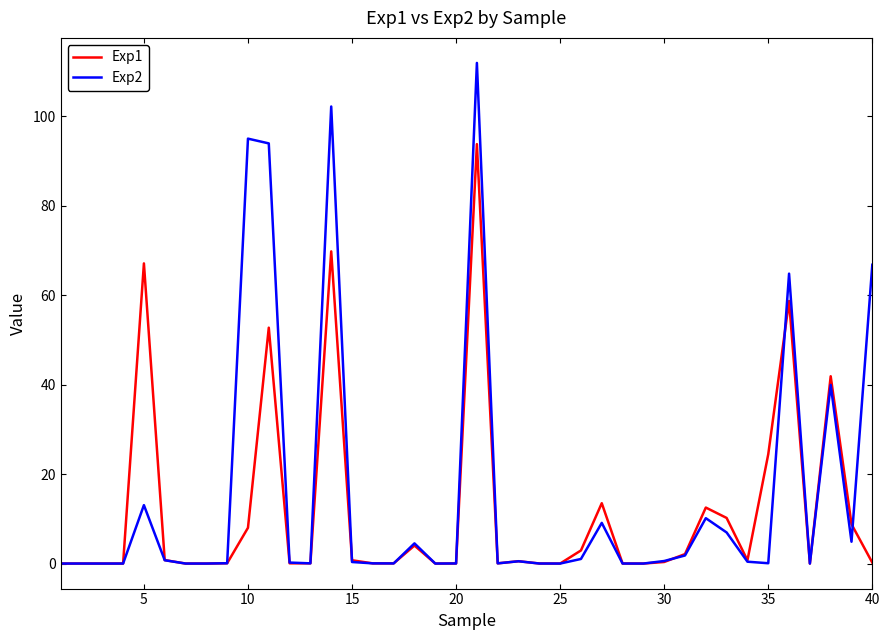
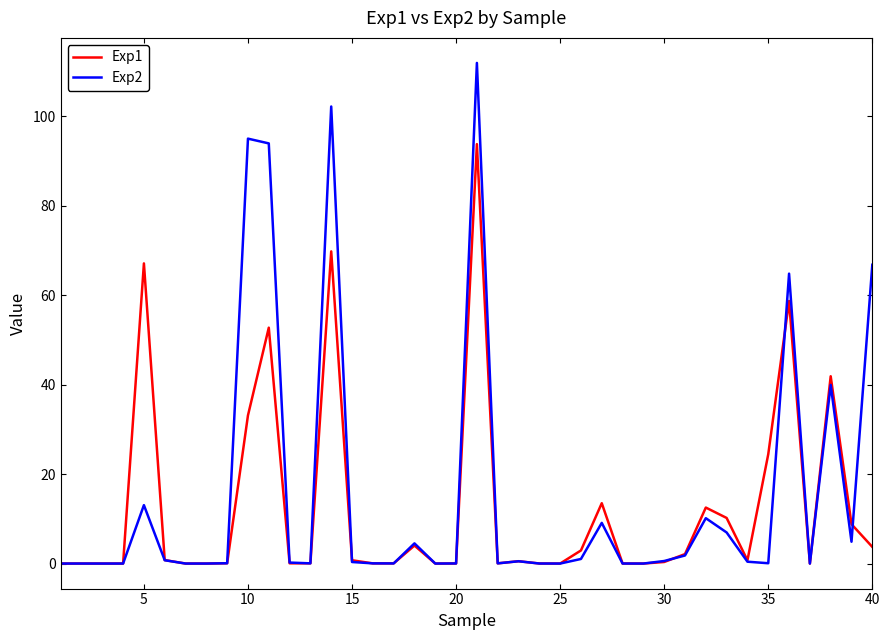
Exp1, 10: 8 -> 33
Exp1, 40: 0 -> 4
